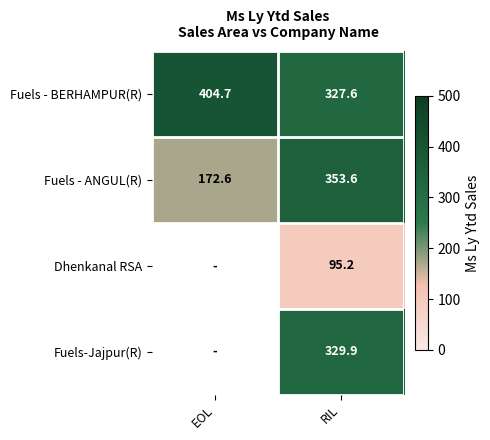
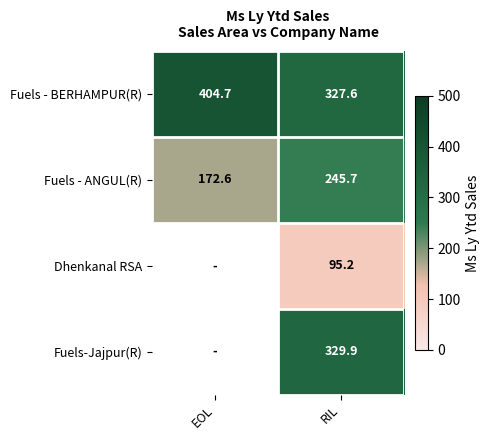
Fuels - ANGUL(R), RIL: 353.6 -> 245.7
